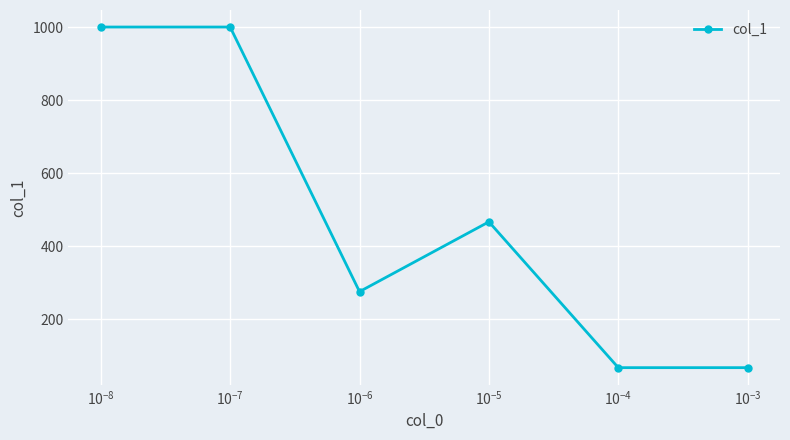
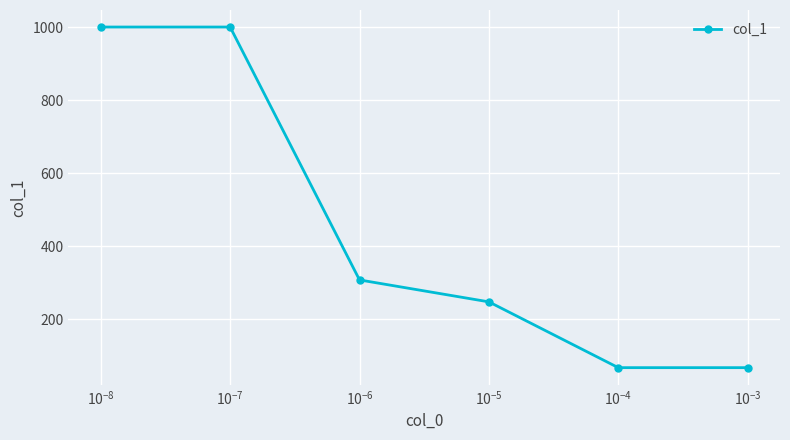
10^-6: 280 -> 310
10^-5: 470 -> 250
